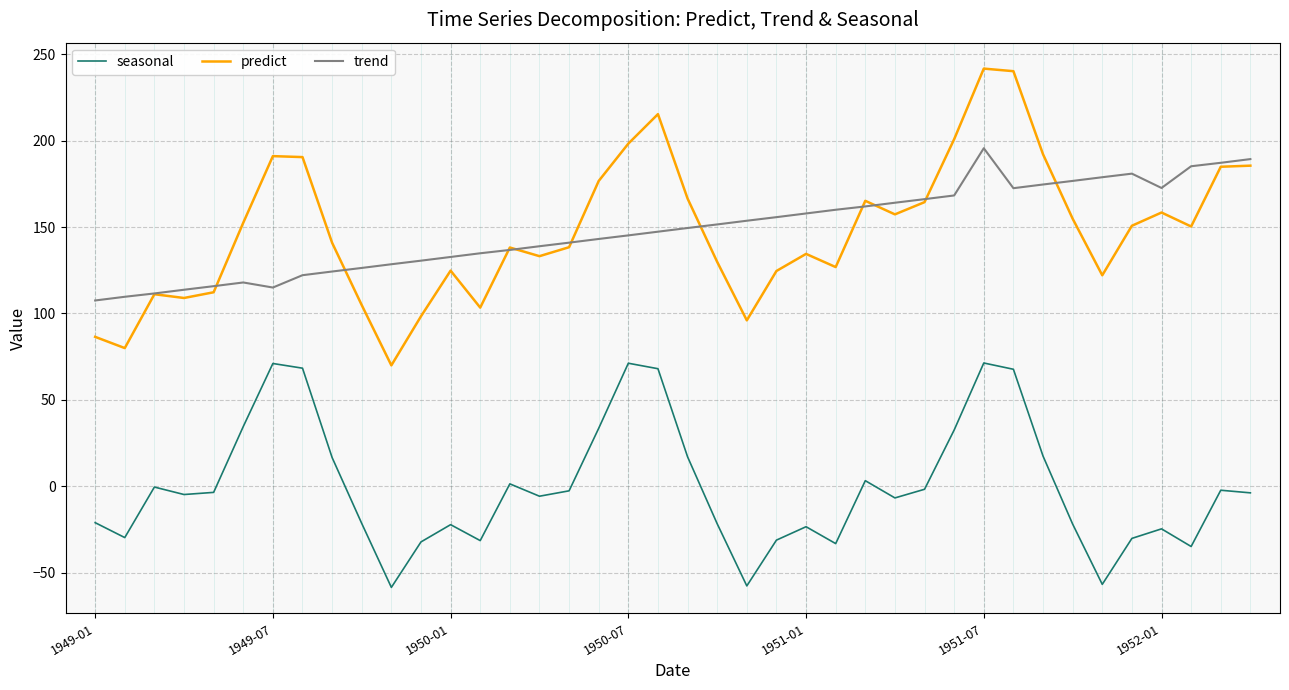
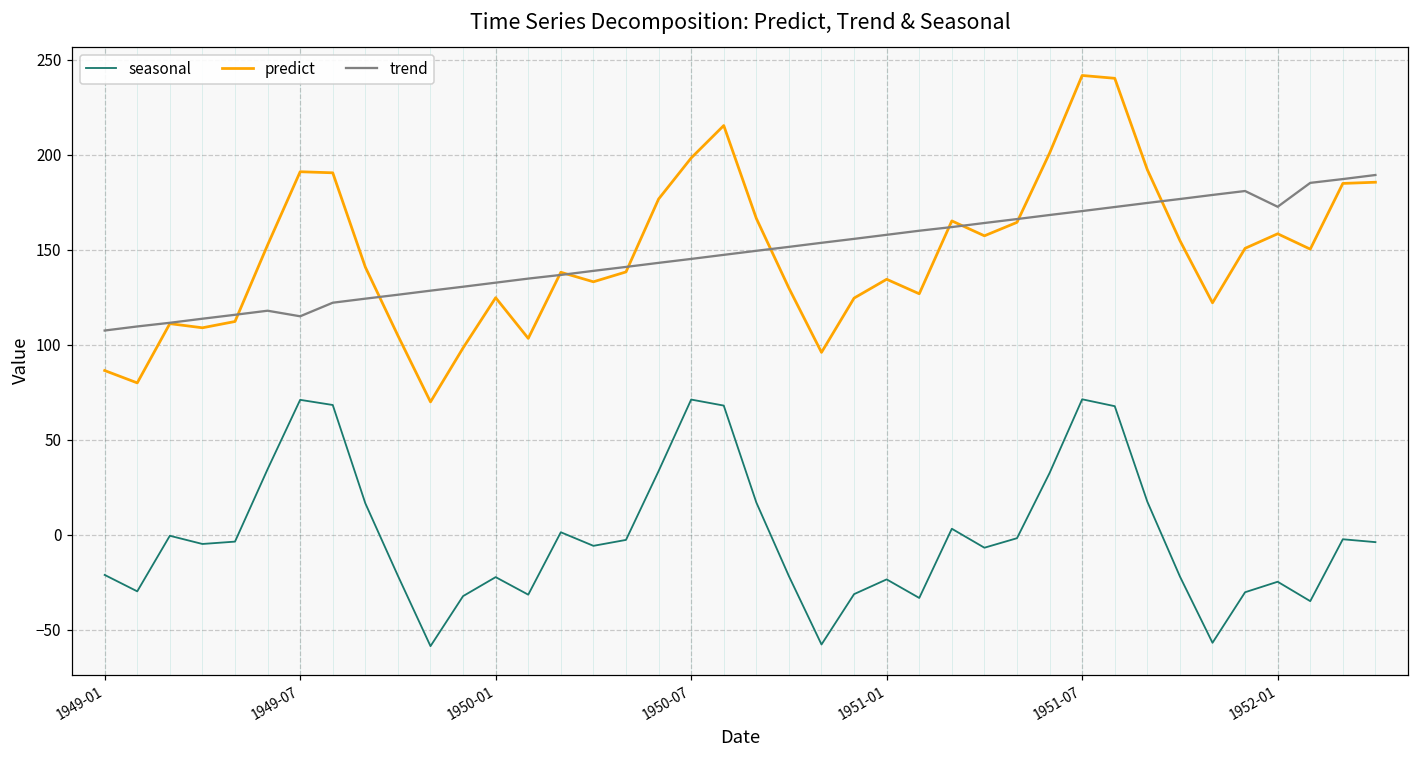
trend, 1951-07: 196 -> 170
